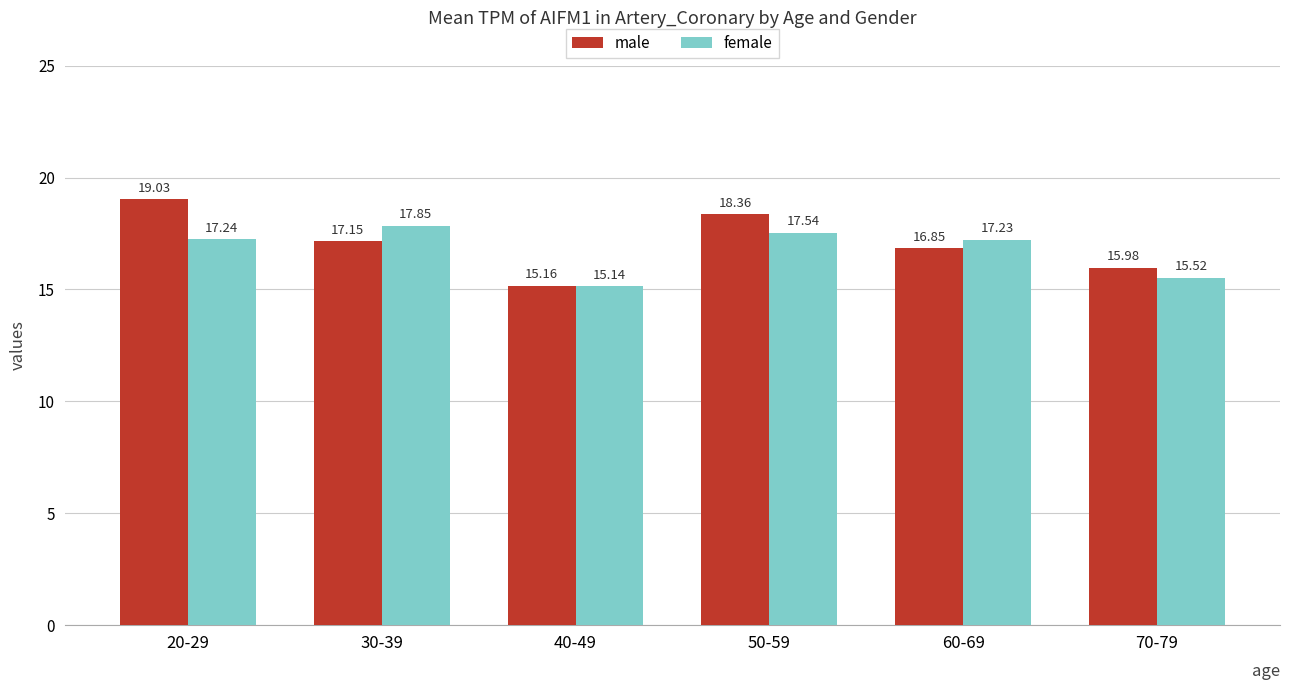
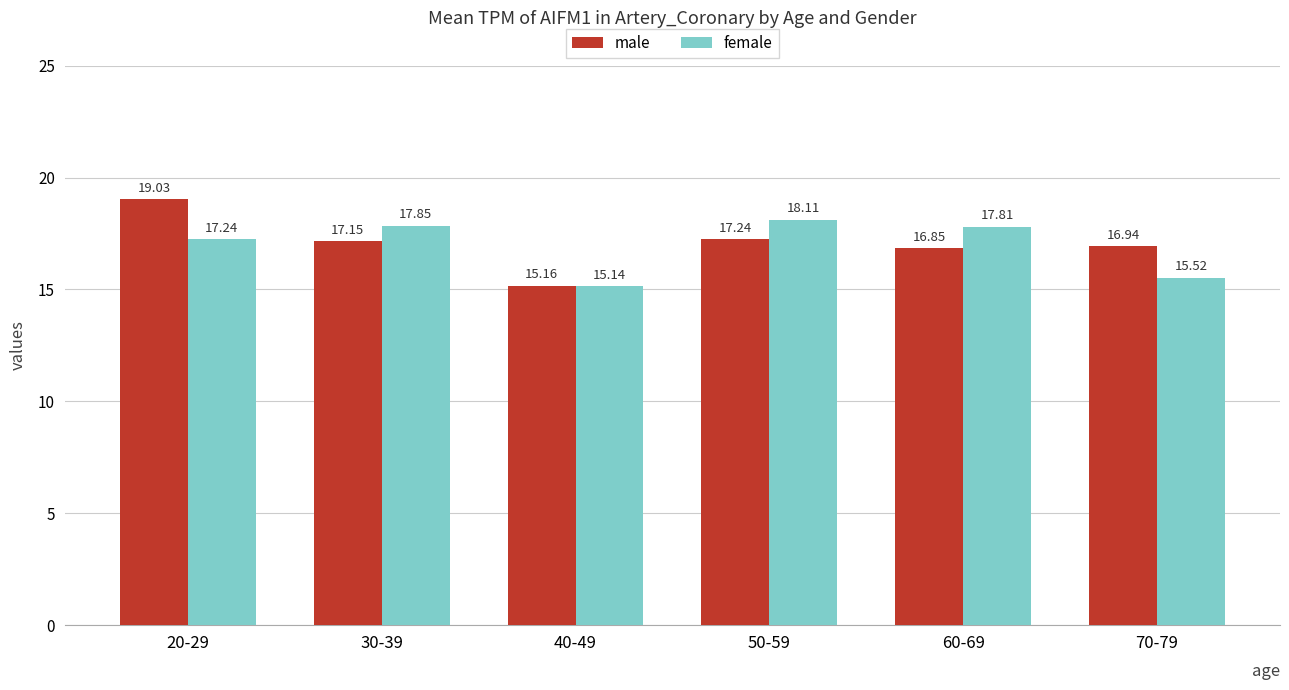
male, 50-59: 18.36 -> 17.24
female, 50-59: 17.54 -> 18.11
female, 60-69: 17.23 -> 17.81
male, 70-79: 15.98 -> 16.94
